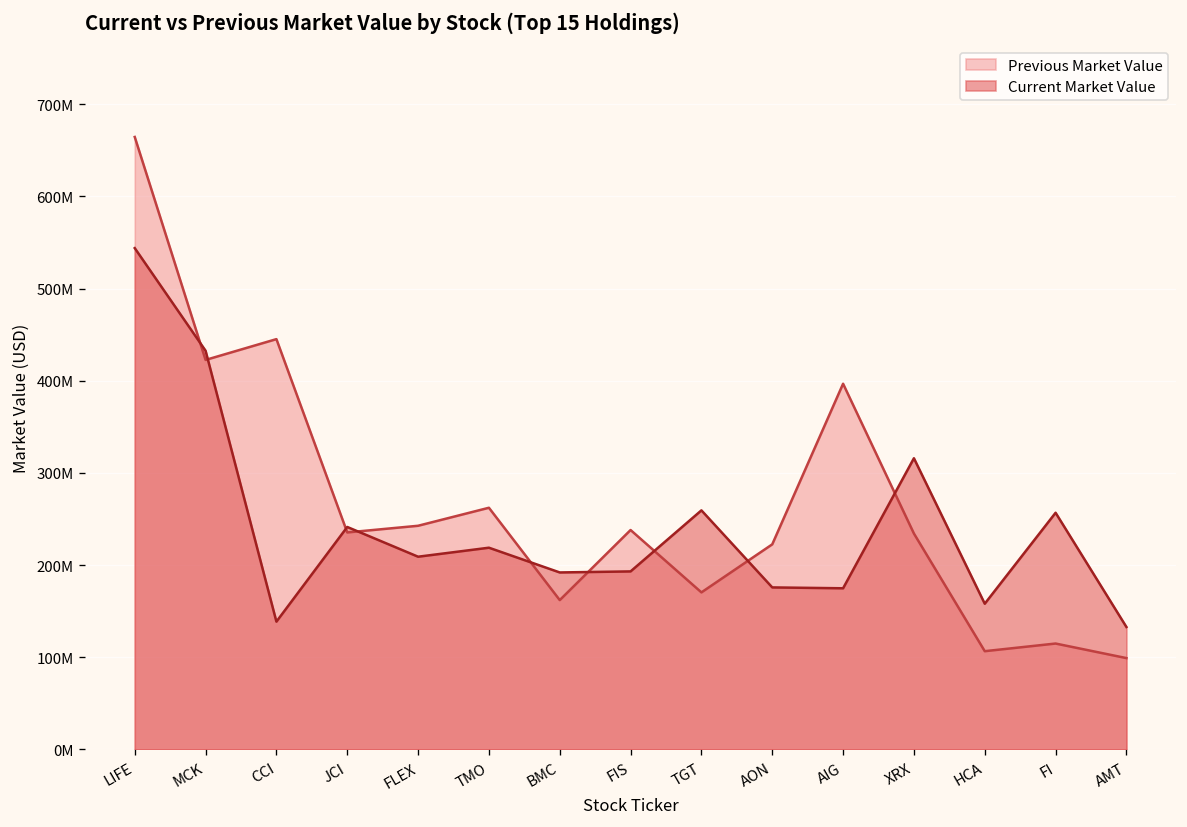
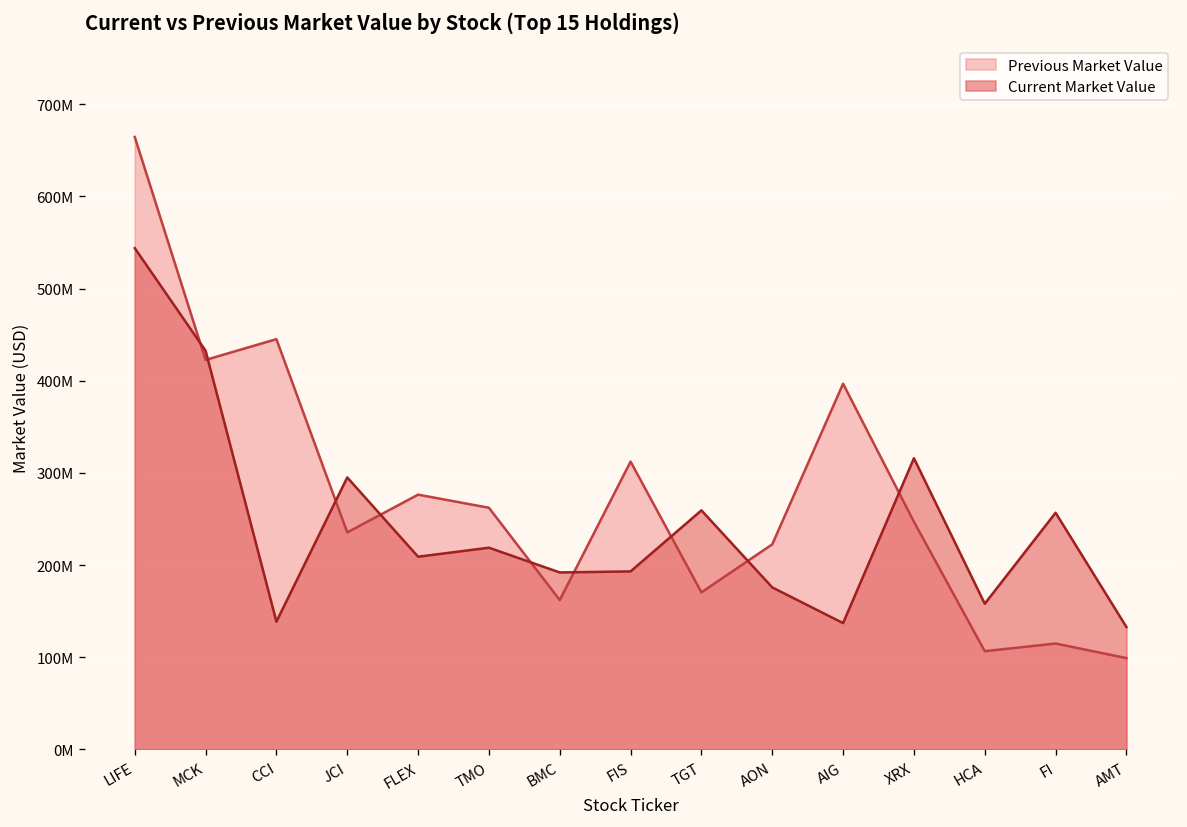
Current Market Value, JCI: 240000000 -> 300000000
Previous Market Value, FLEX: 240000000 -> 280000000
Previous Market Value, FIS: 240000000 -> 310000000
Current Market Value, AIG: 170000000 -> 140000000
Previous Market Value, XRX: 230000000 -> 250000000
